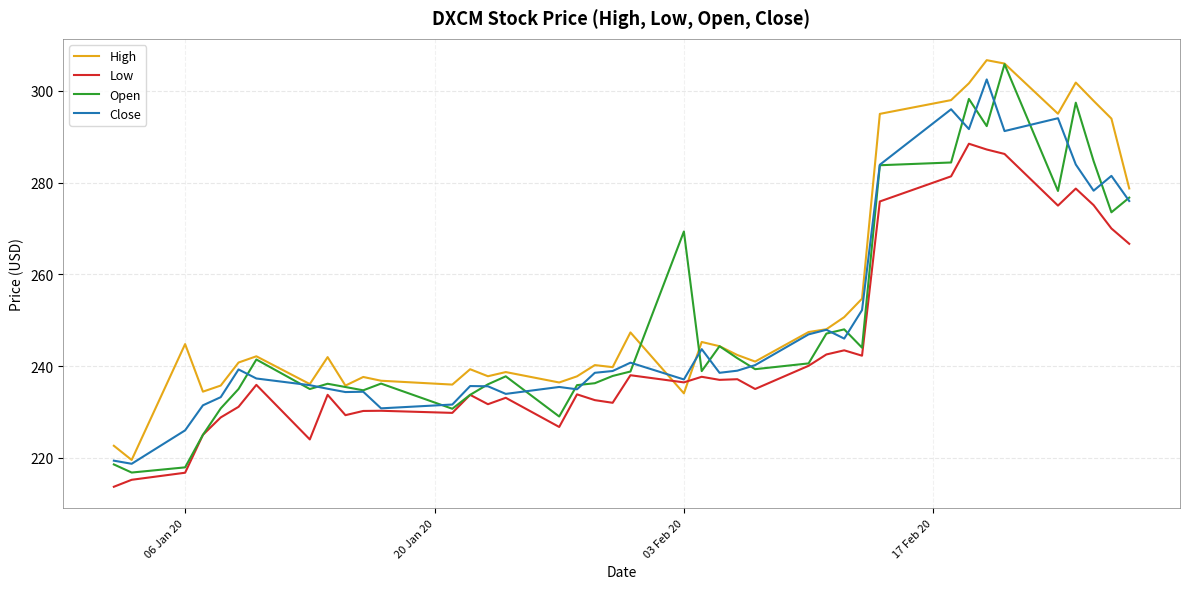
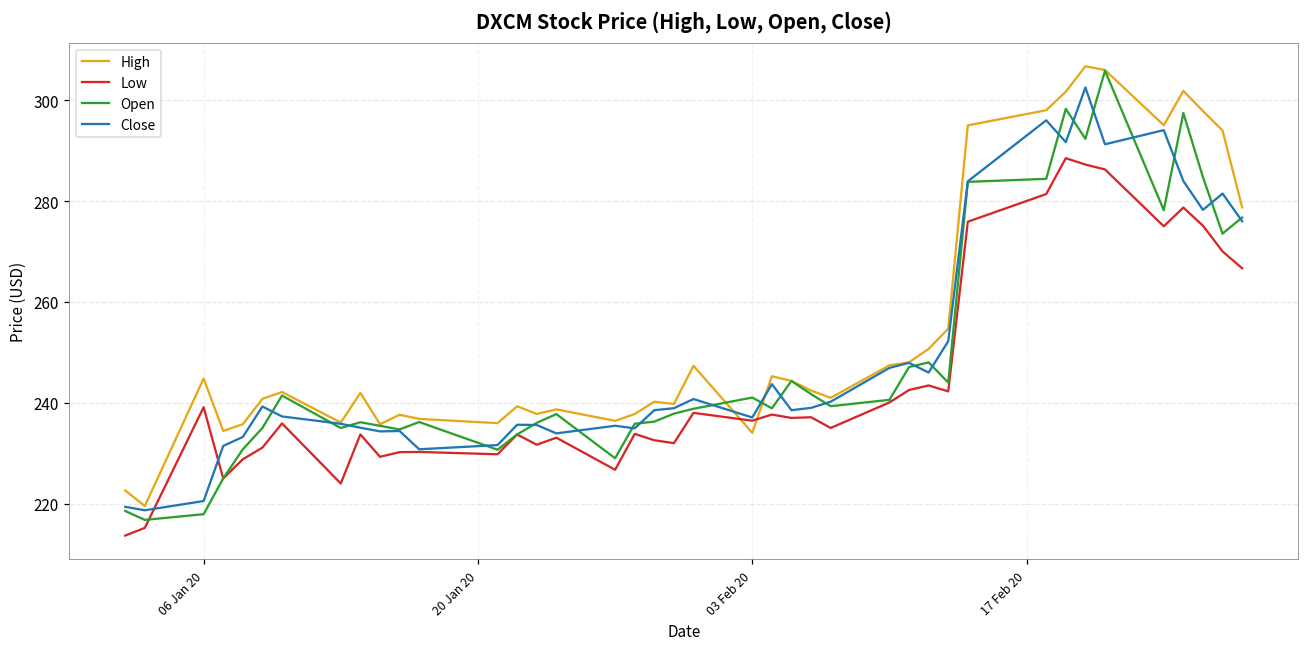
Low, 06 Jan 20: 217 -> 239
Close, 06 Jan 20: 226 -> 221
Open, 03 Feb 20: 269 -> 241
